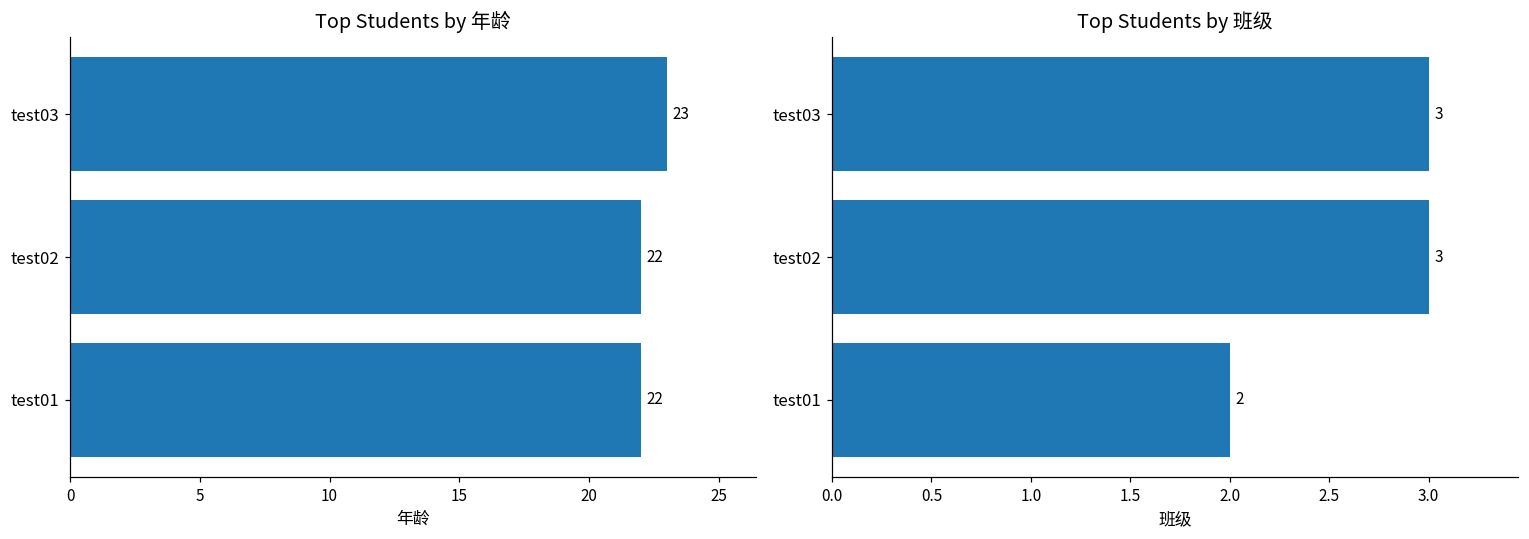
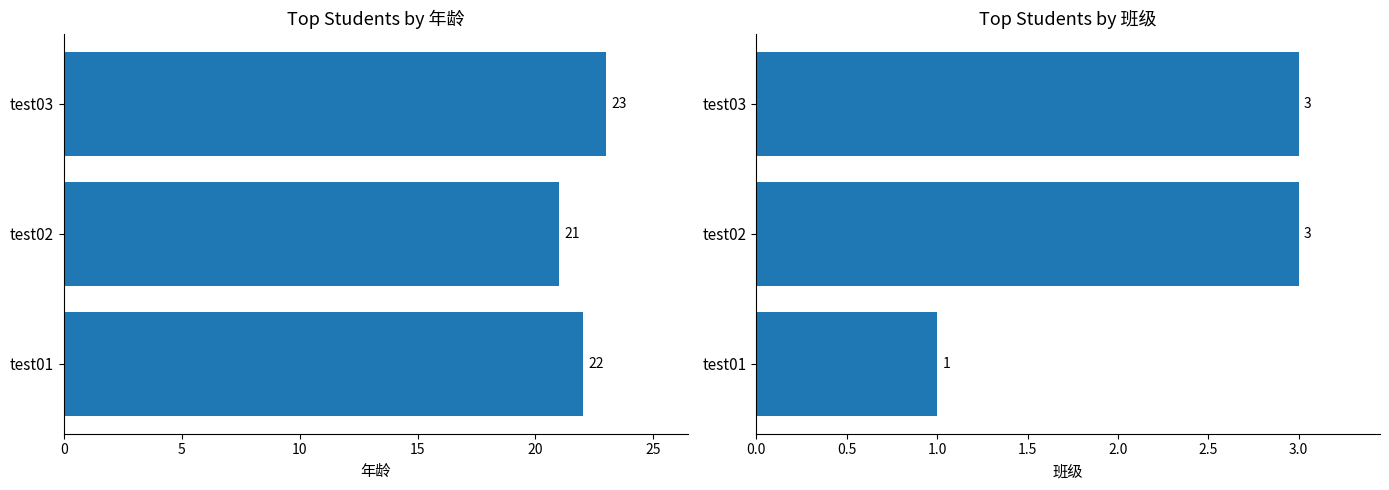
Top Students by 年龄, test02: 22 -> 21
Top Students by 班级, test01: 2 -> 1
